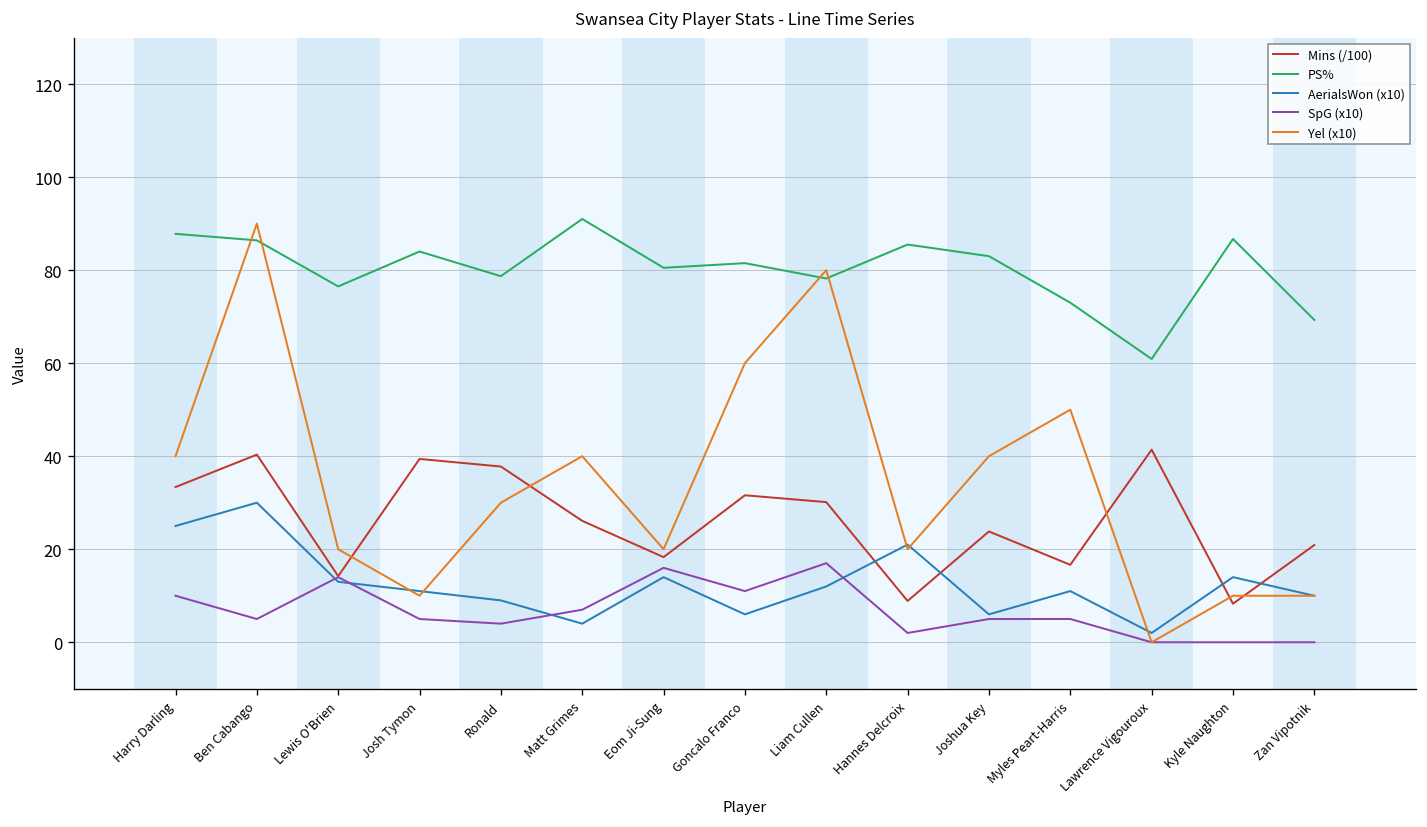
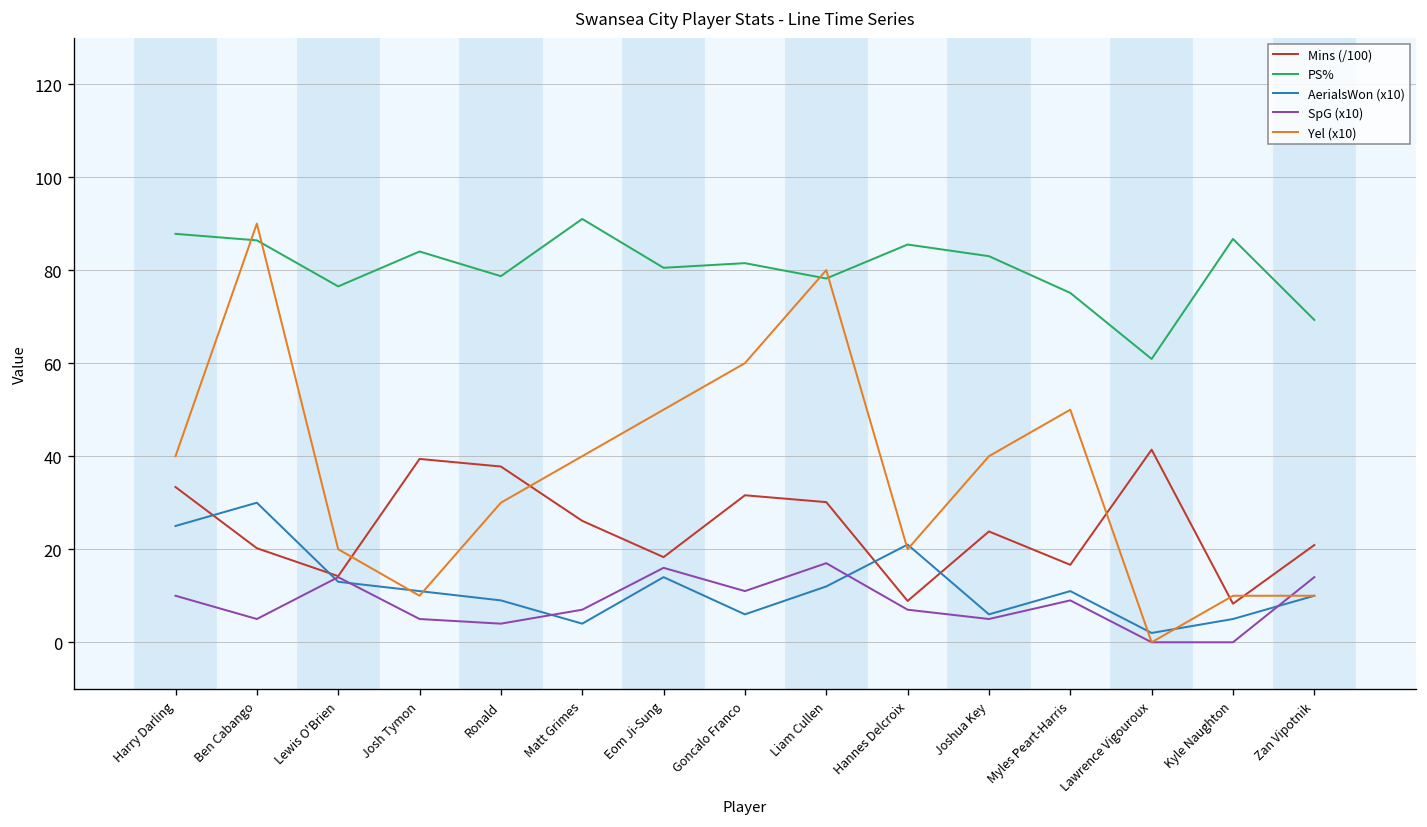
Mins (/100), Ben Cabango: 40 -> 20
Yel (x10), Eom Ji-Sung: 20 -> 50
SpG (x10), Hannes Delcroix: 2 -> 7
PS%, Myles Peart-Harris: 73 -> 75
SpG (x10), Myles Peart-Harris: 5 -> 9
AerialsWon (x10), Kyle Naughton: 14 -> 5
SpG (x10), Zan Vipotnik: 0 -> 14
